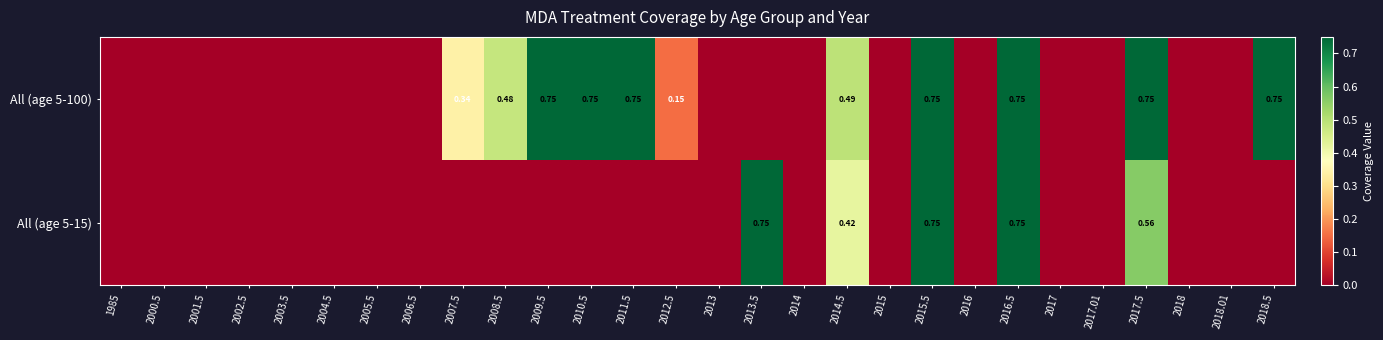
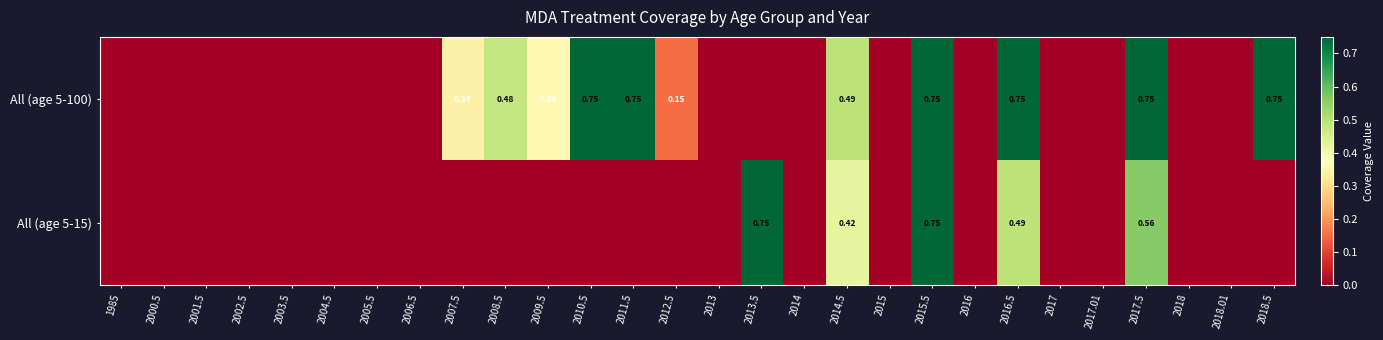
All (age 5-100), 2009.5: 0.75 -> 0.36
All (age 5-15), 2016.5: 0.75 -> 0.49
